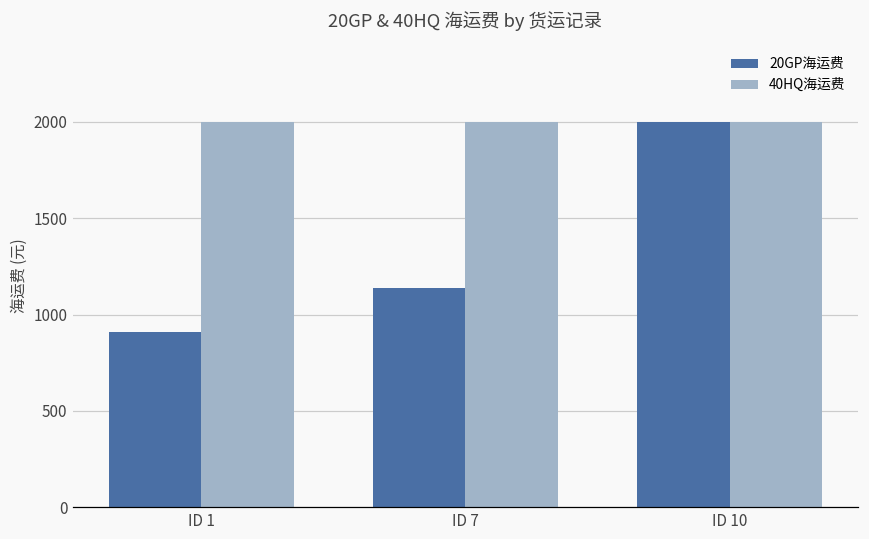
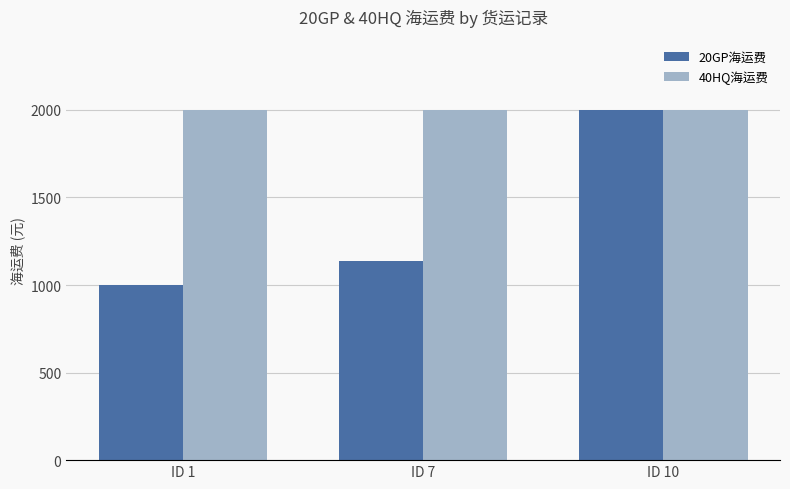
20GP海运费, ID 1: 910 -> 1000
